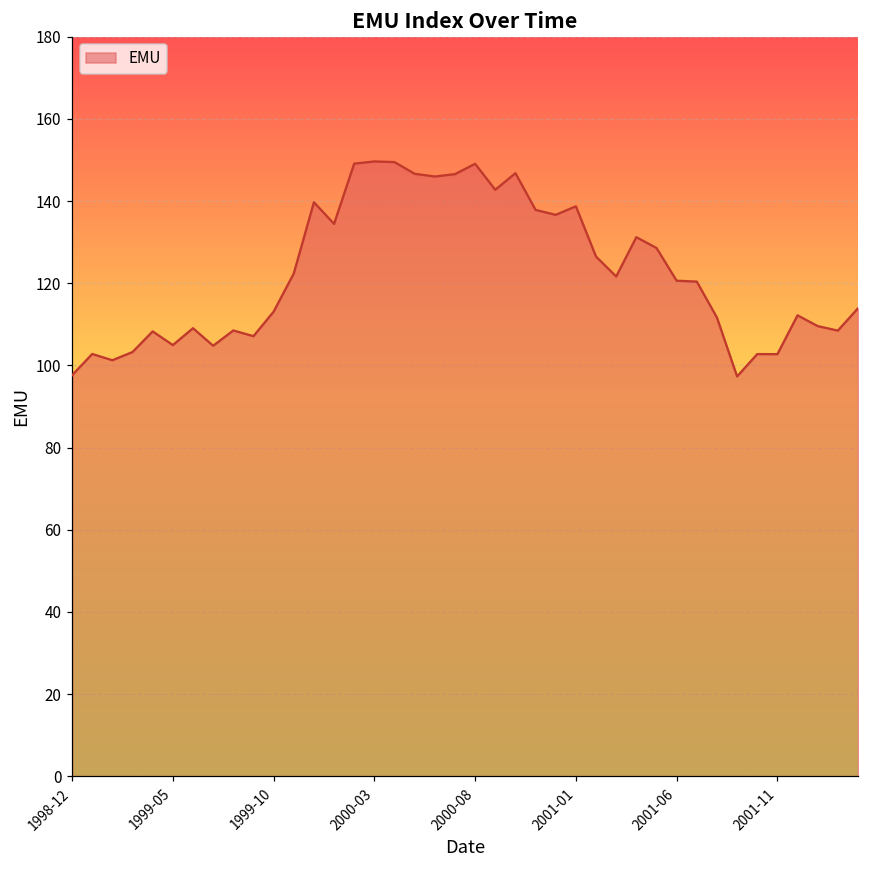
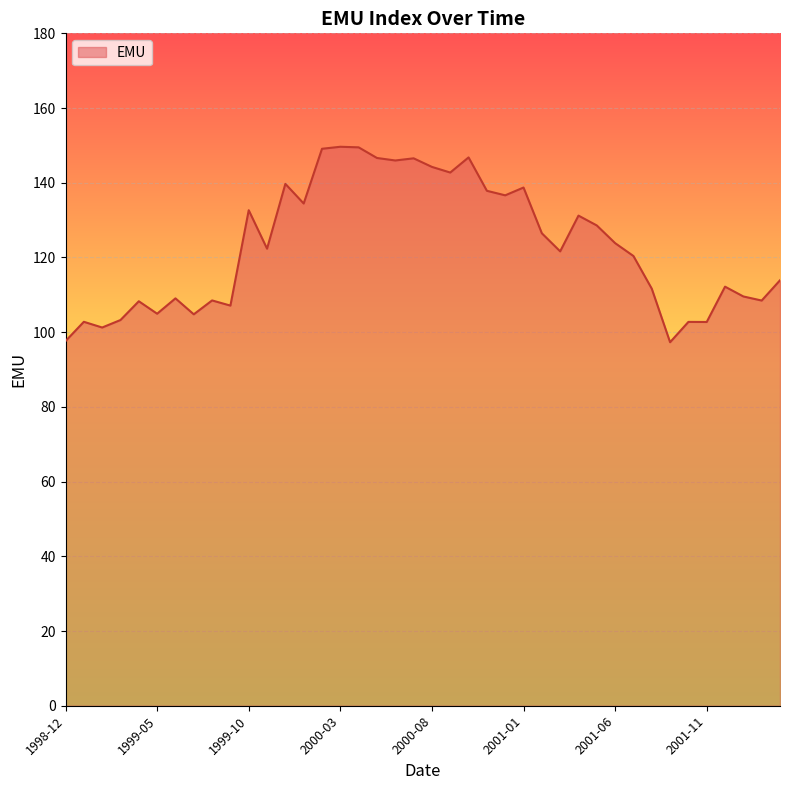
1999-10: 113 -> 133
2000-08: 149 -> 144
2001-06: 121 -> 124
